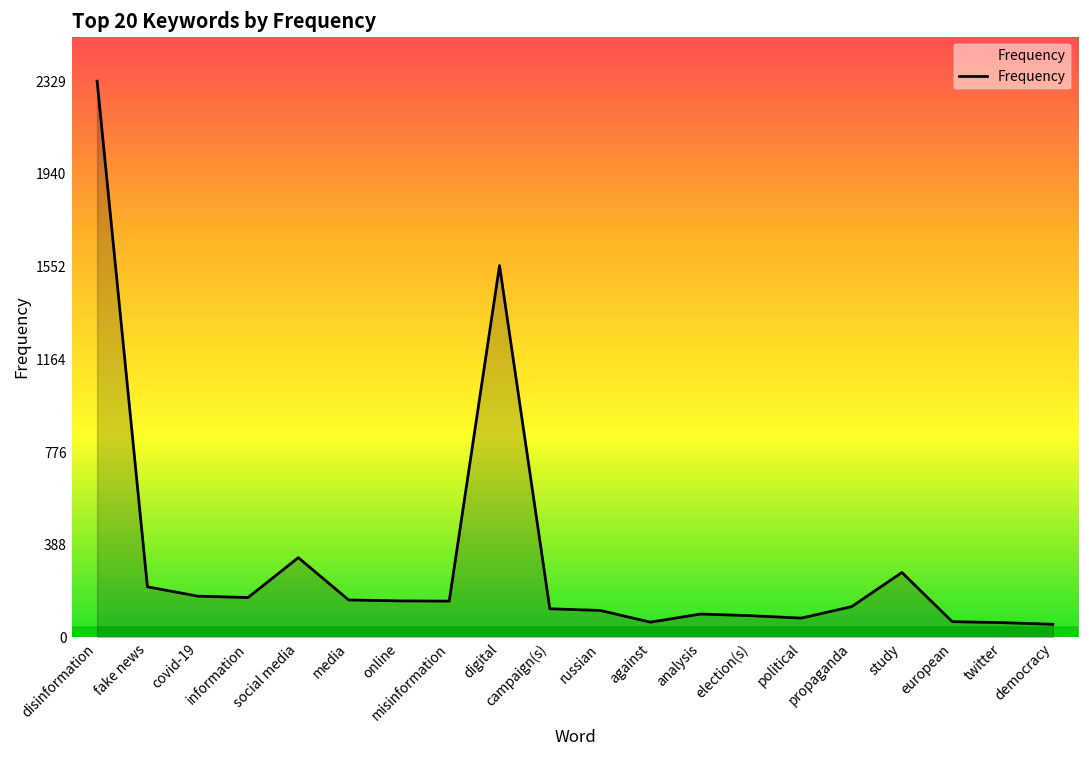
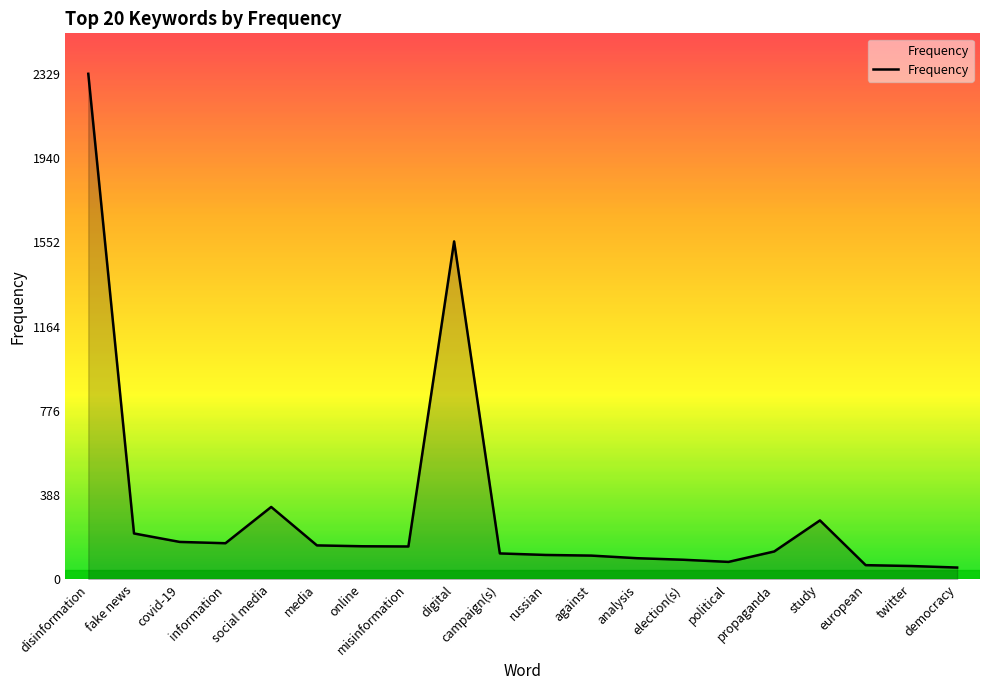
against: 60 -> 110
